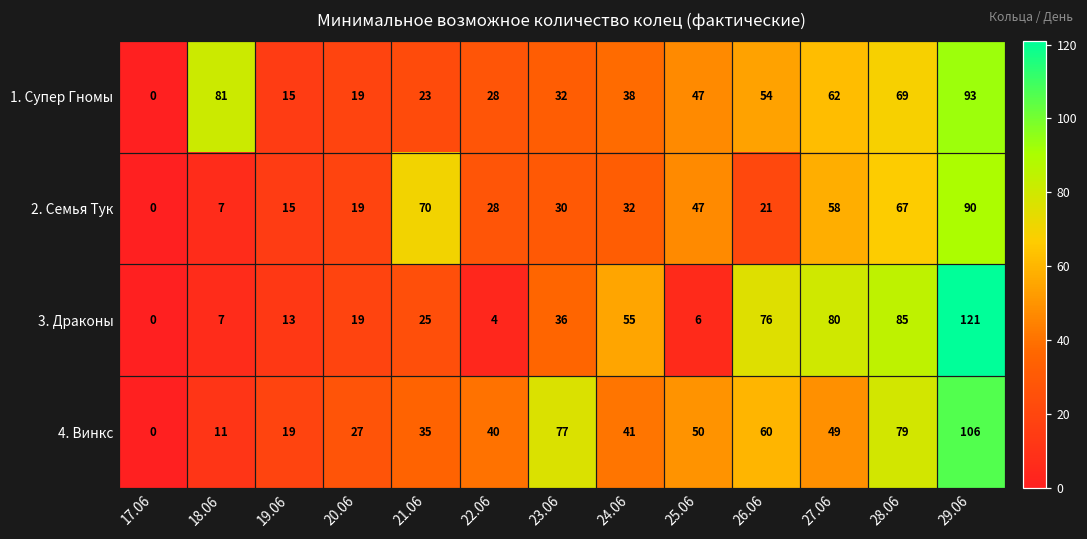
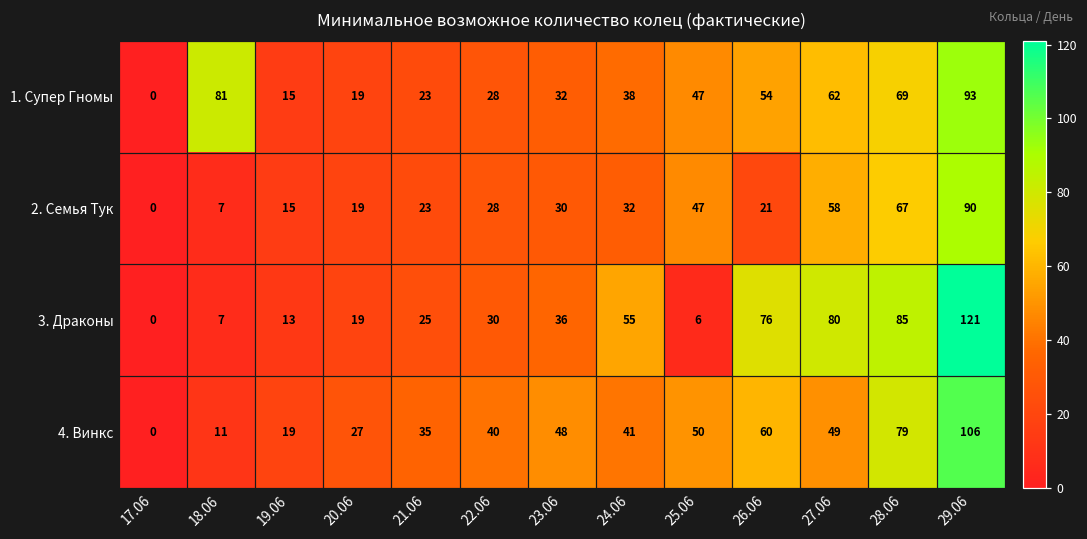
2. Семья Тук, 21.06: 70 -> 23
3. Драконы, 22.06: 4 -> 30
4. Винкс, 23.06: 77 -> 48
